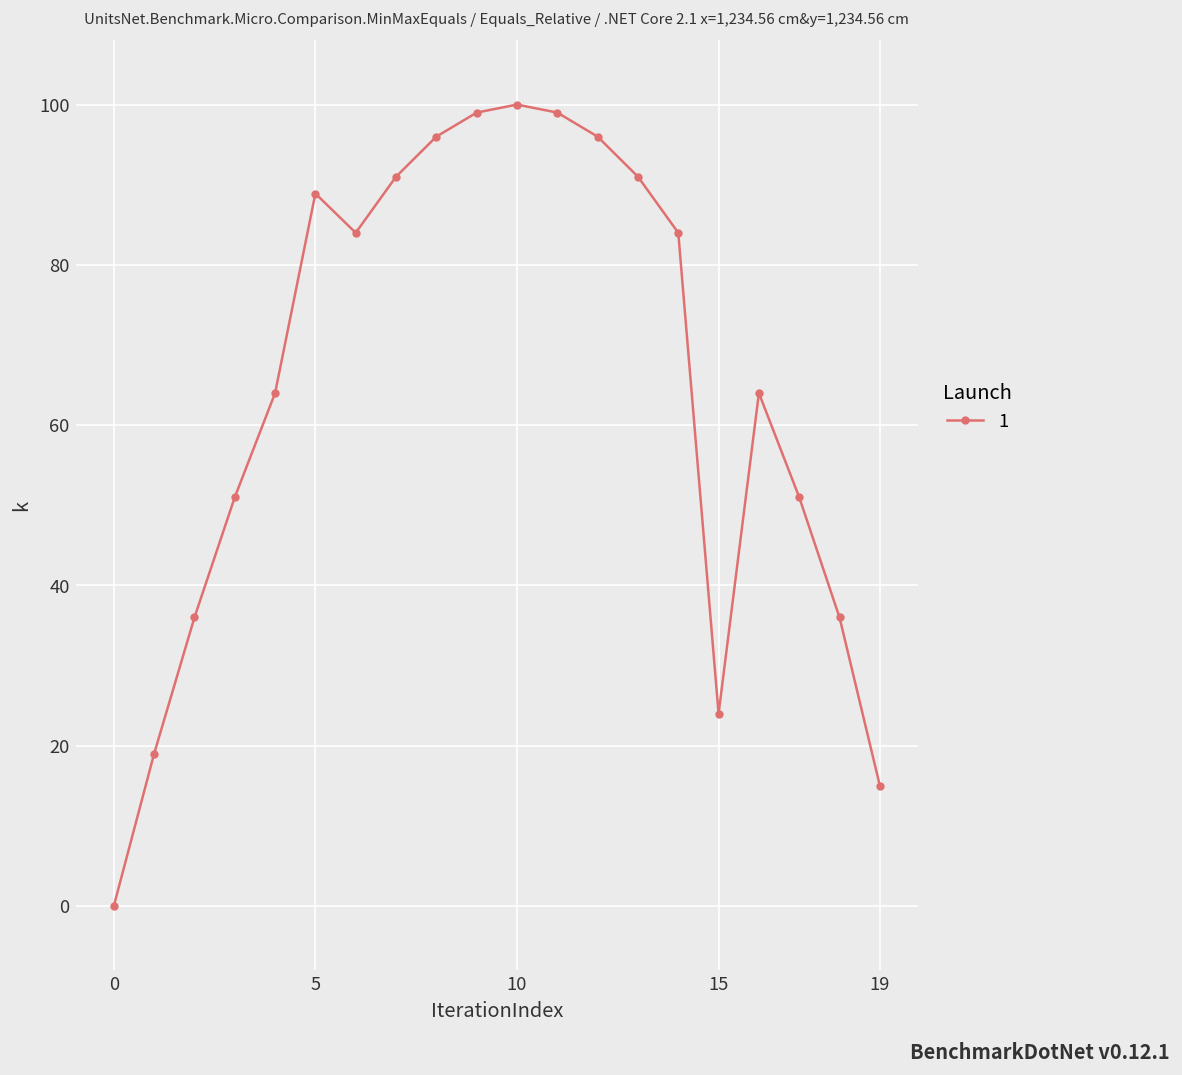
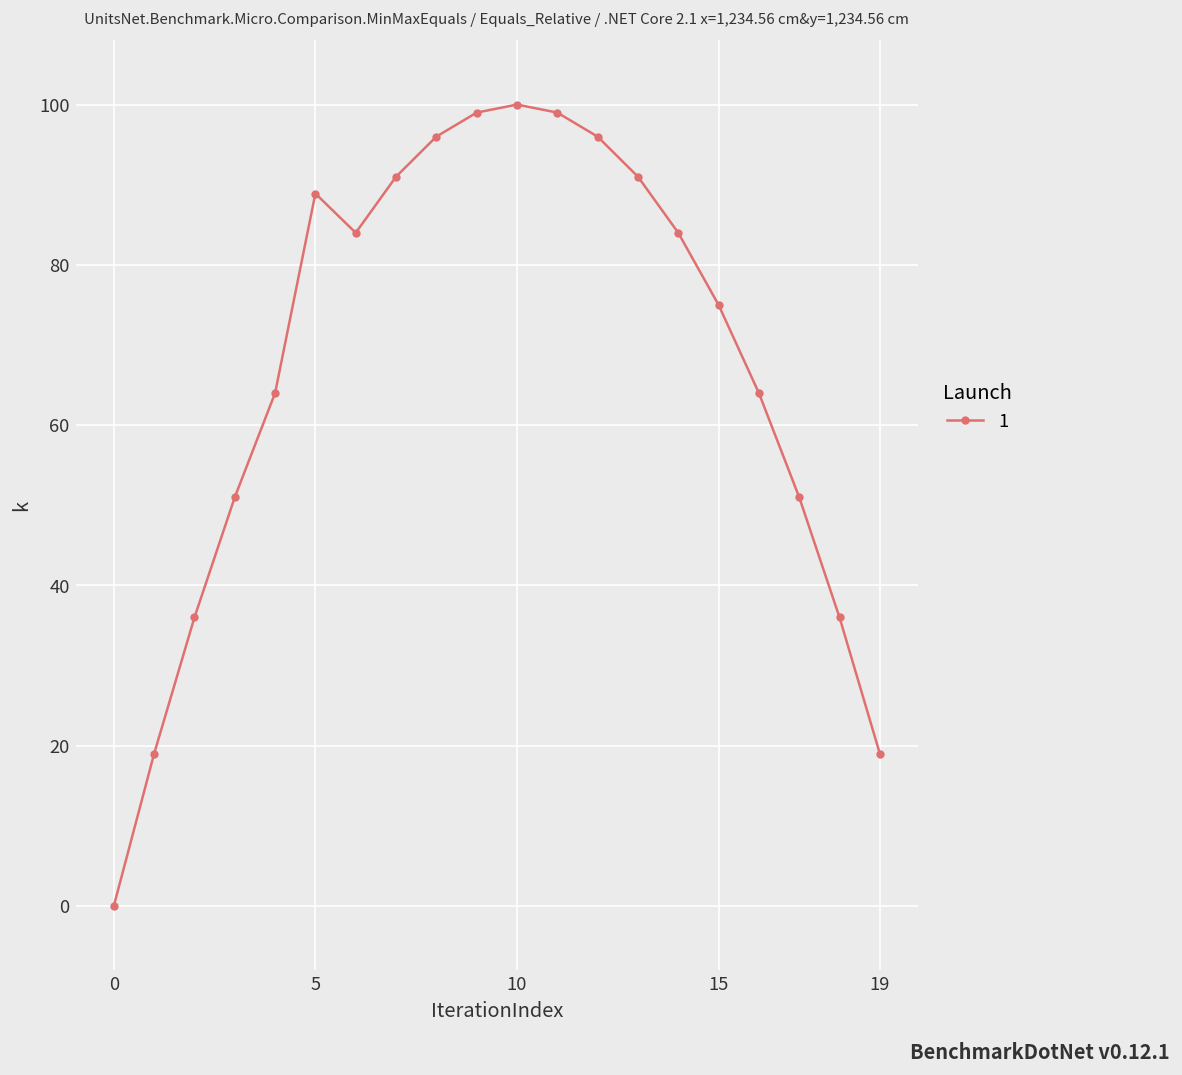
15: 24 -> 75
19: 15 -> 19
